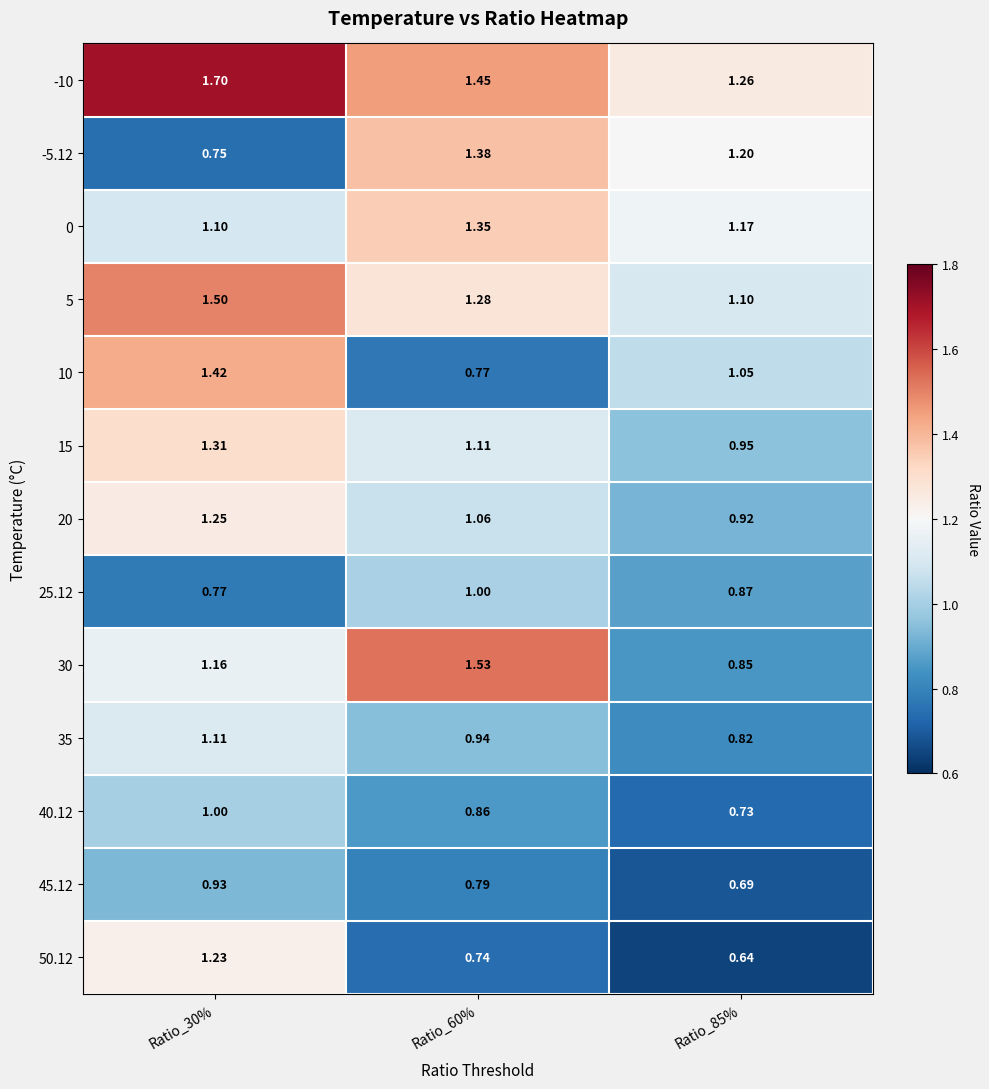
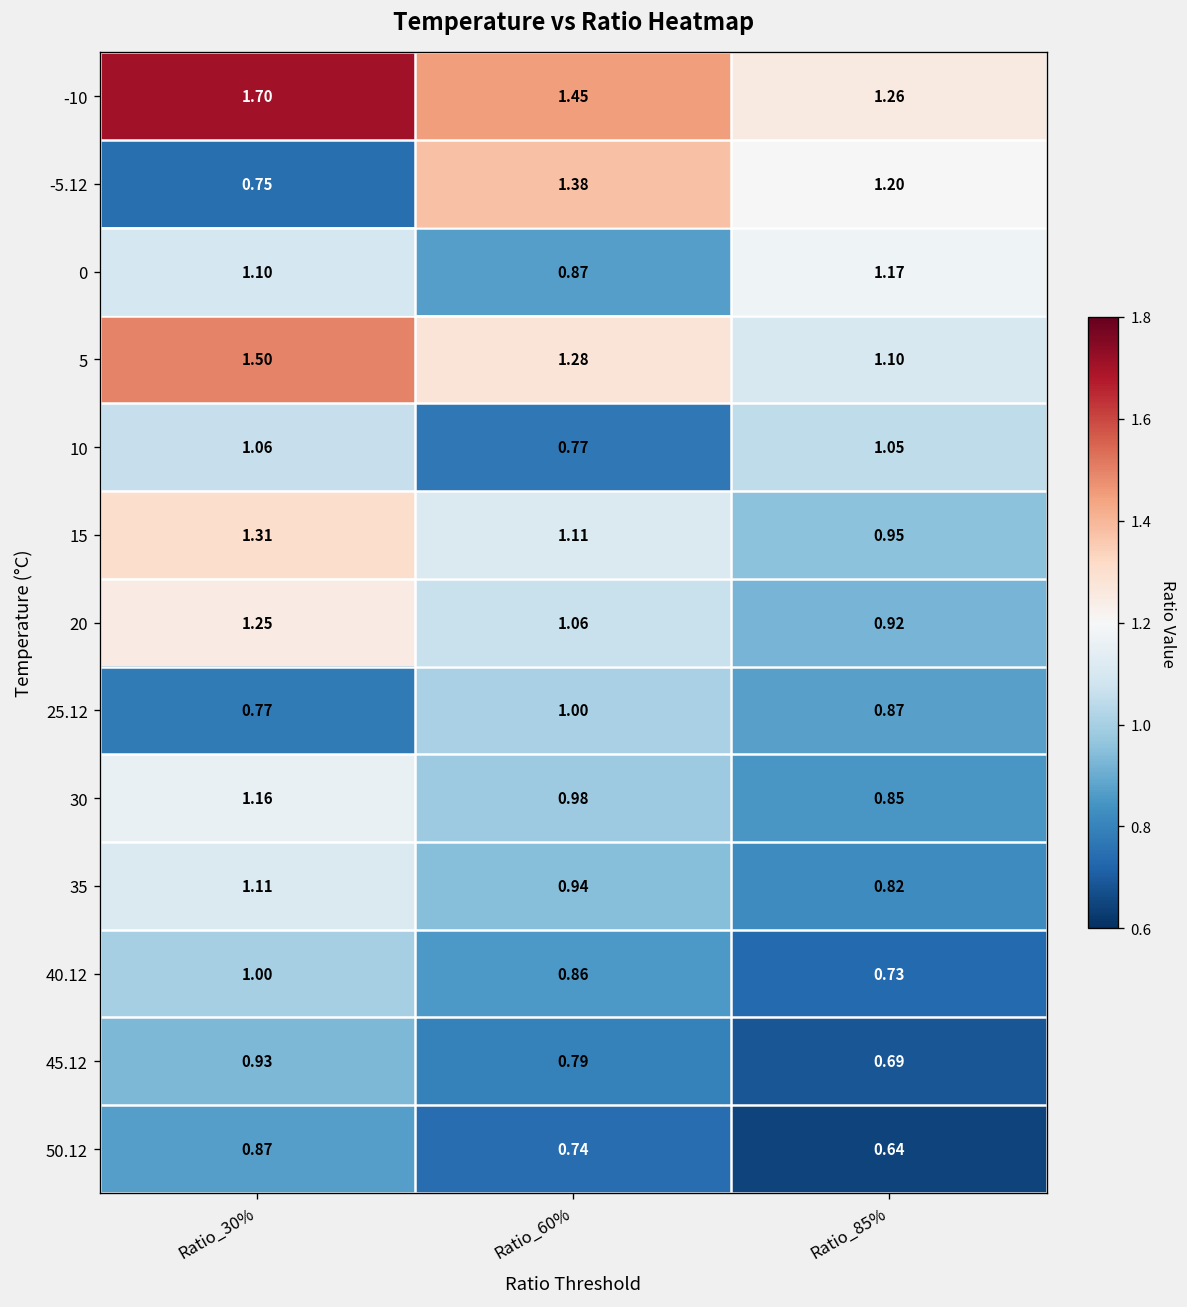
0, Ratio_60%: 1.35 -> 0.87
10, Ratio_30%: 1.42 -> 1.06
30, Ratio_60%: 1.53 -> 0.98
50.12, Ratio_30%: 1.23 -> 0.87
